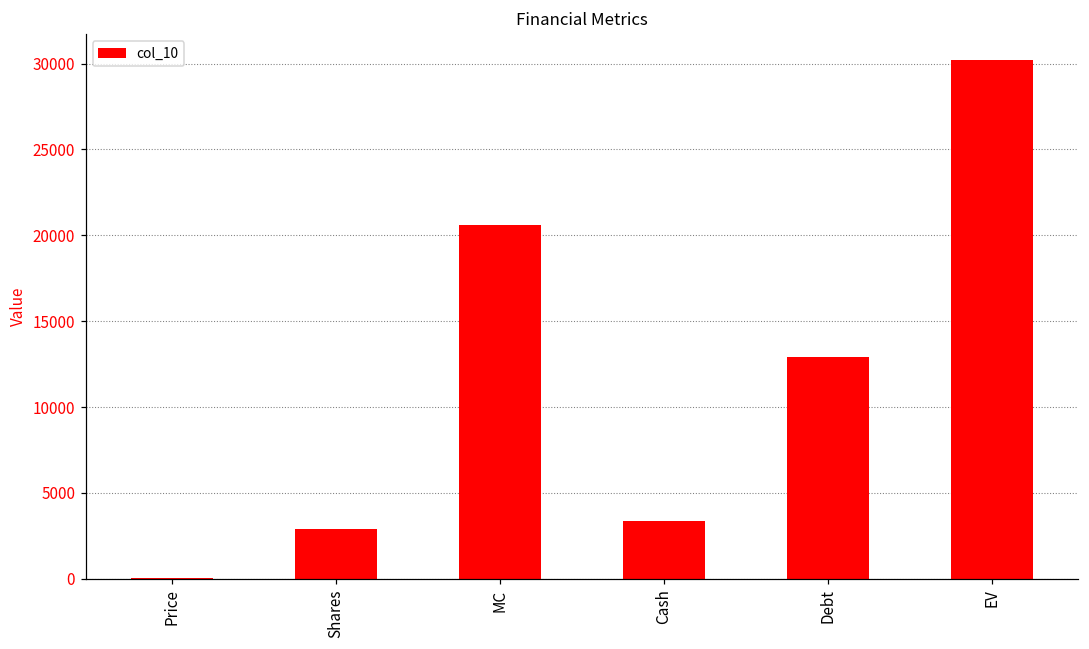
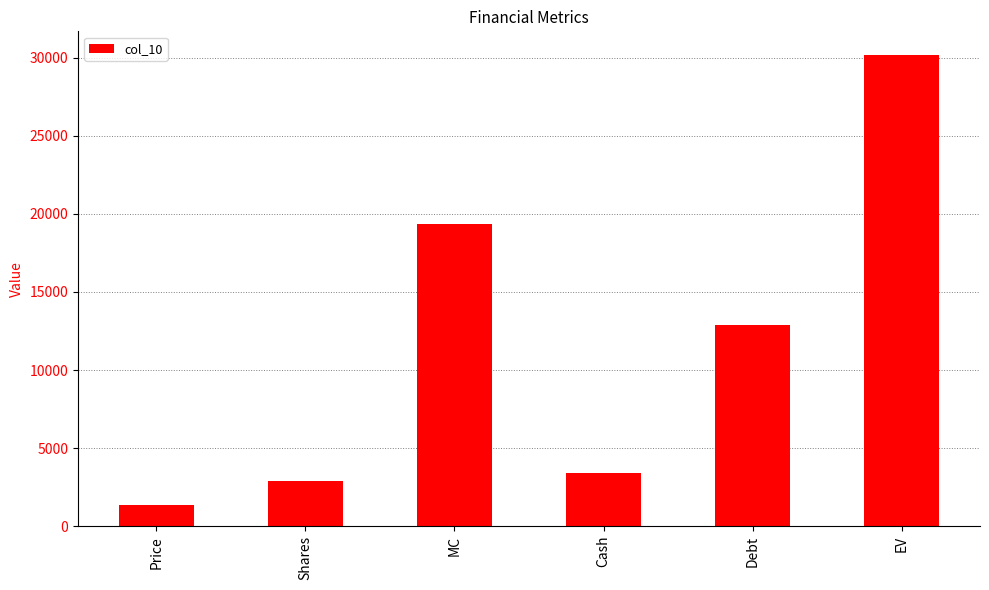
Price: 0 -> 1300
MC: 20600 -> 19400
